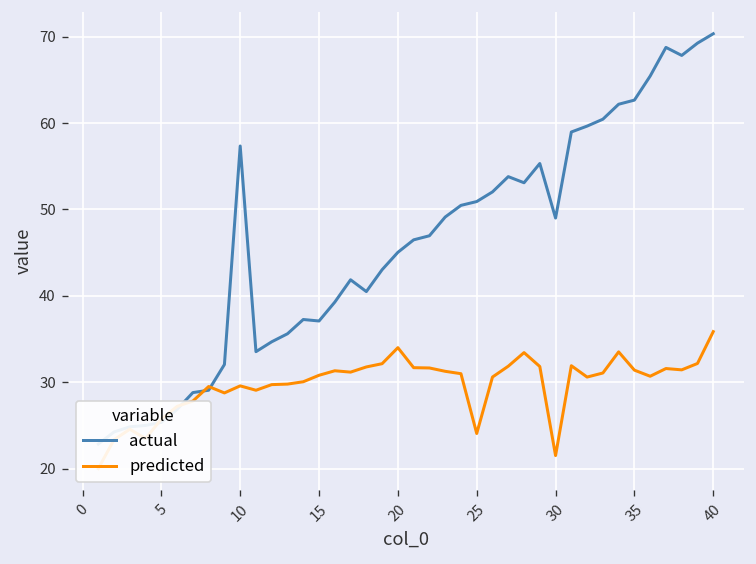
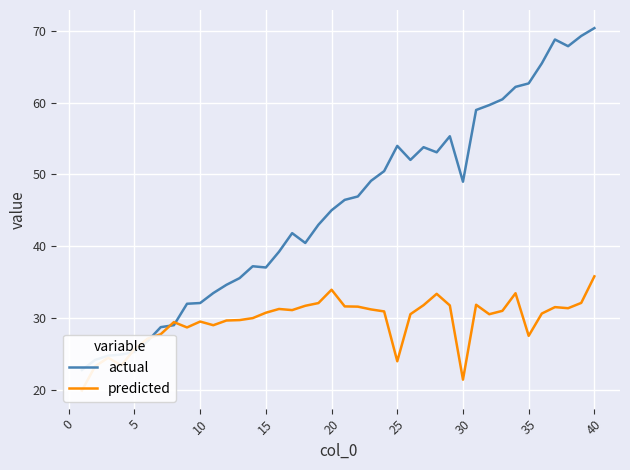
actual, 10: 57 -> 32
actual, 25: 51 -> 54
predicted, 35: 31 -> 28
